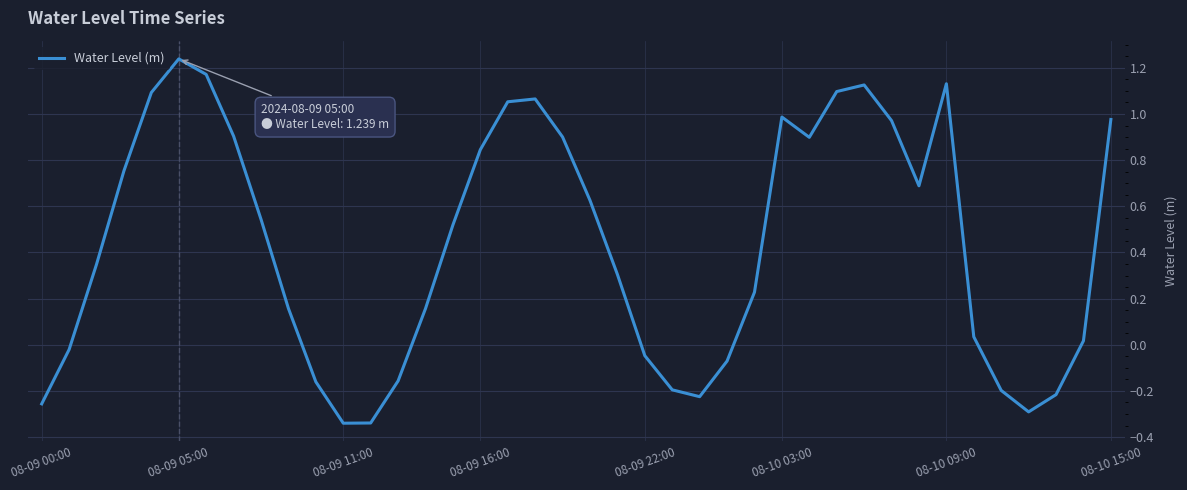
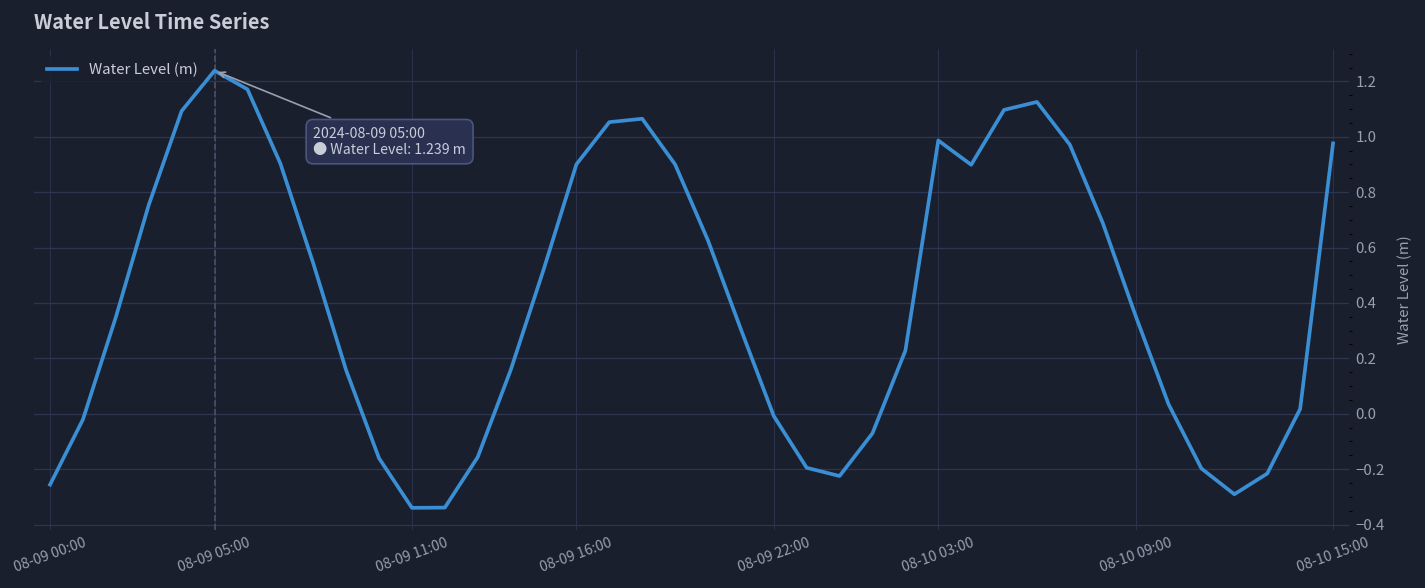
08-09 16:00: 0.85 -> 0.90
08-09 22:00: -0.05 -> -0.01
08-10 09:00: 1.13 -> 0.35
